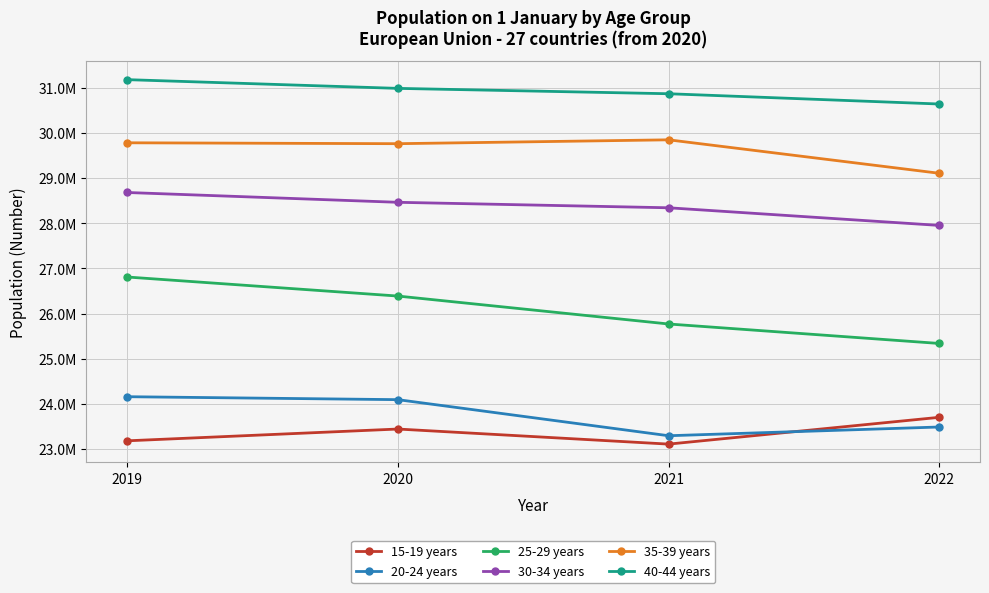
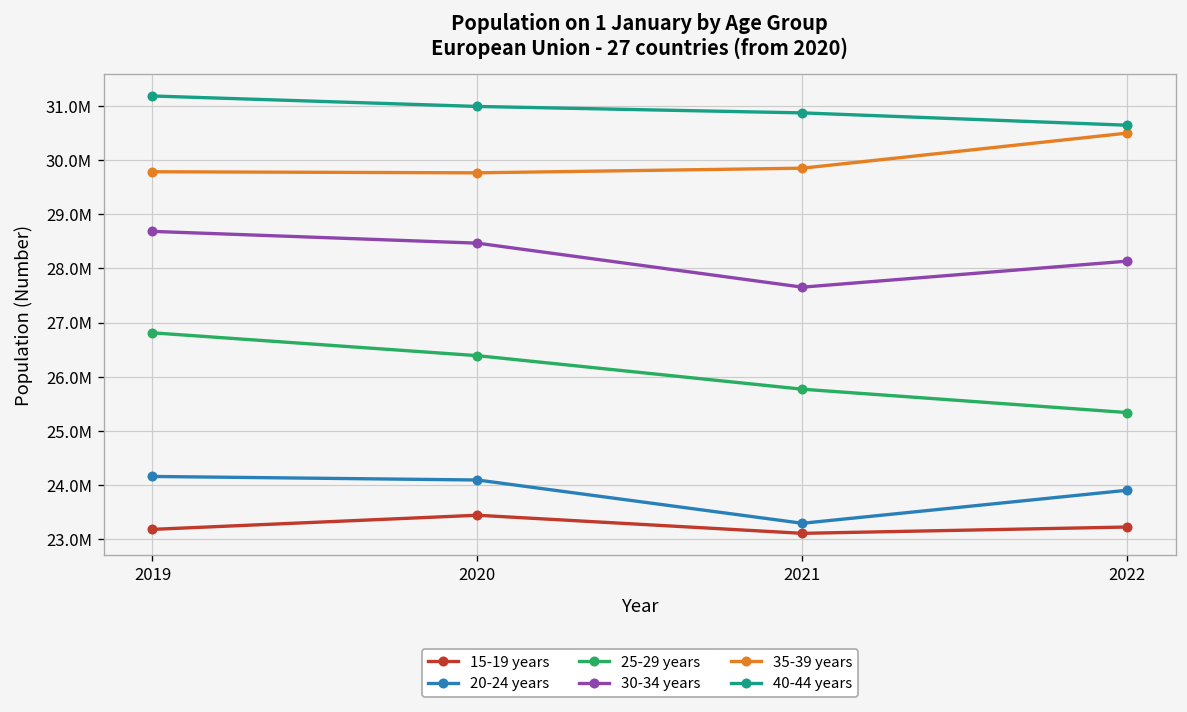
30-34 years, 2021: 28300000 -> 27700000
15-19 years, 2022: 23700000 -> 23200000
20-24 years, 2022: 23500000 -> 23900000
30-34 years, 2022: 28000000 -> 28100000
35-39 years, 2022: 29100000 -> 30500000
